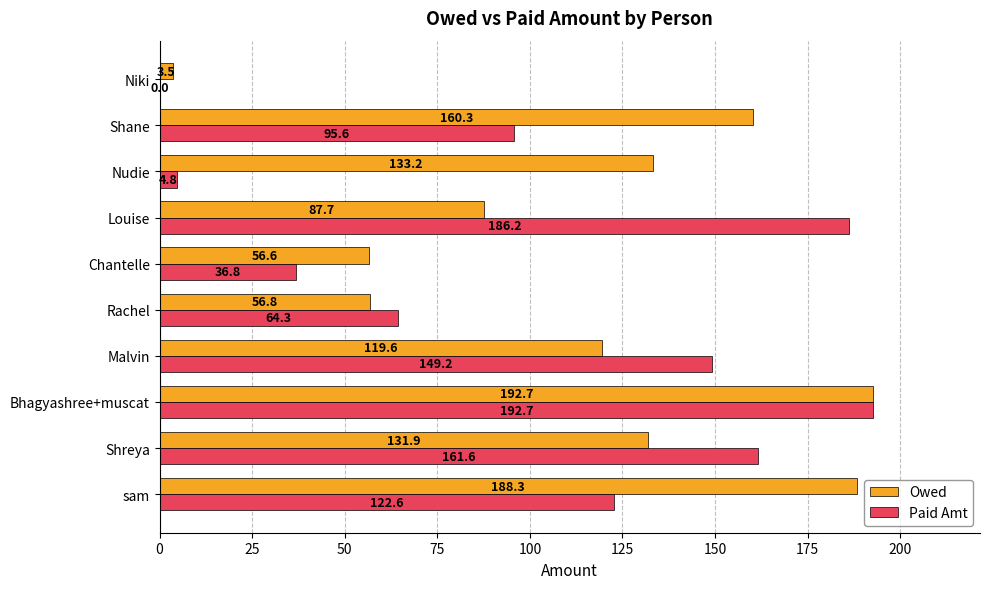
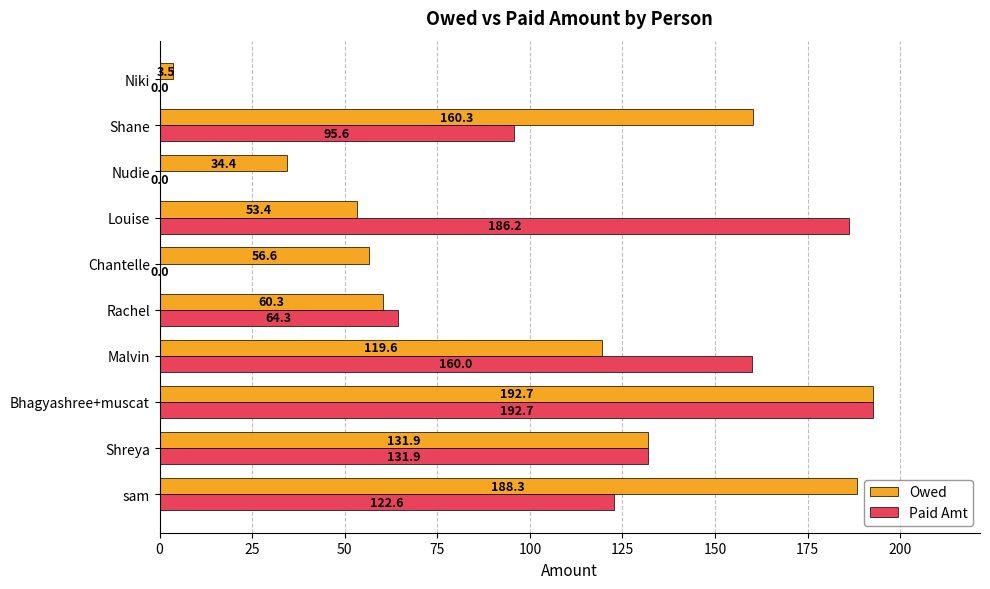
Owed, Nudie: 133.2 -> 34.4
Paid Amt, Nudie: 4.8 -> 0.0
Owed, Louise: 87.7 -> 53.4
Paid Amt, Chantelle: 36.8 -> 0.0
Owed, Rachel: 56.8 -> 60.3
Paid Amt, Malvin: 149.2 -> 160.0
Paid Amt, Shreya: 161.6 -> 131.9
